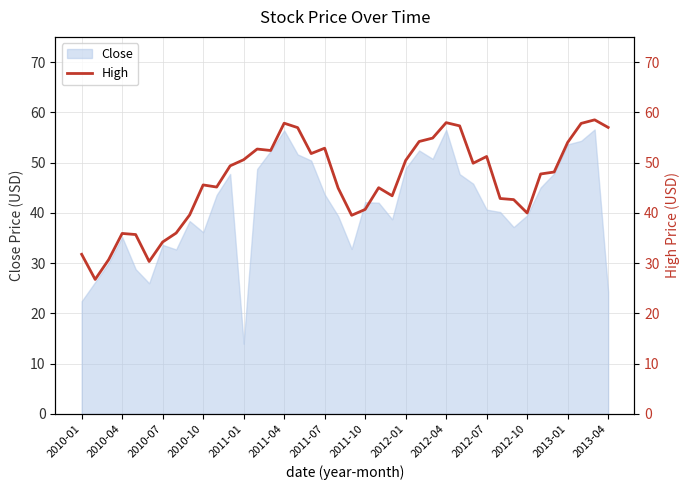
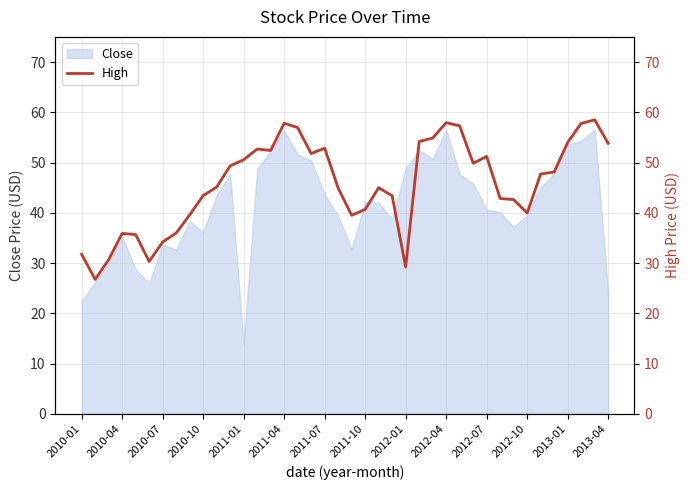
High, 2010-10: 46 -> 43
High, 2012-01: 50 -> 29
High, 2013-04: 57 -> 54
